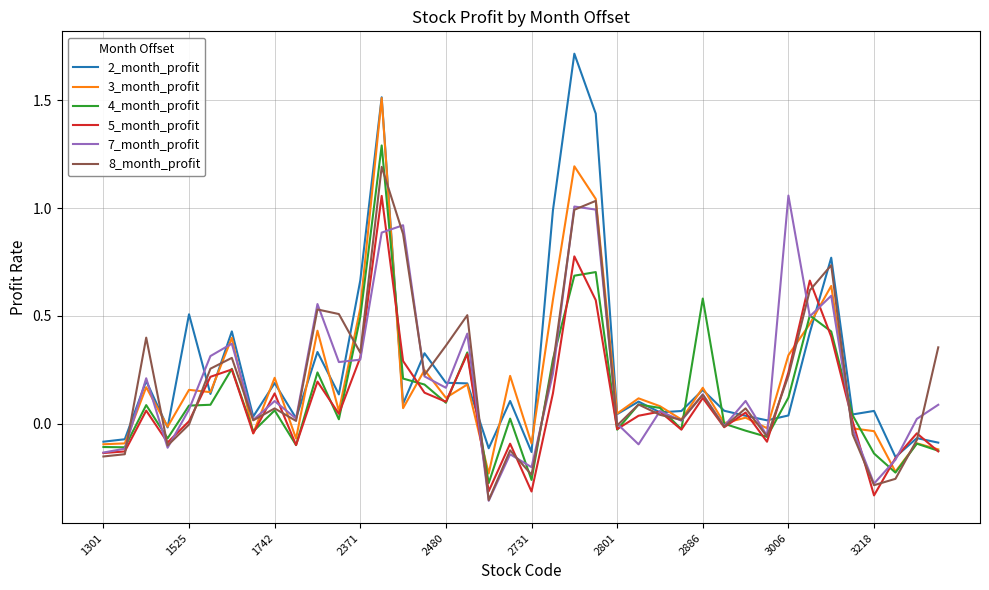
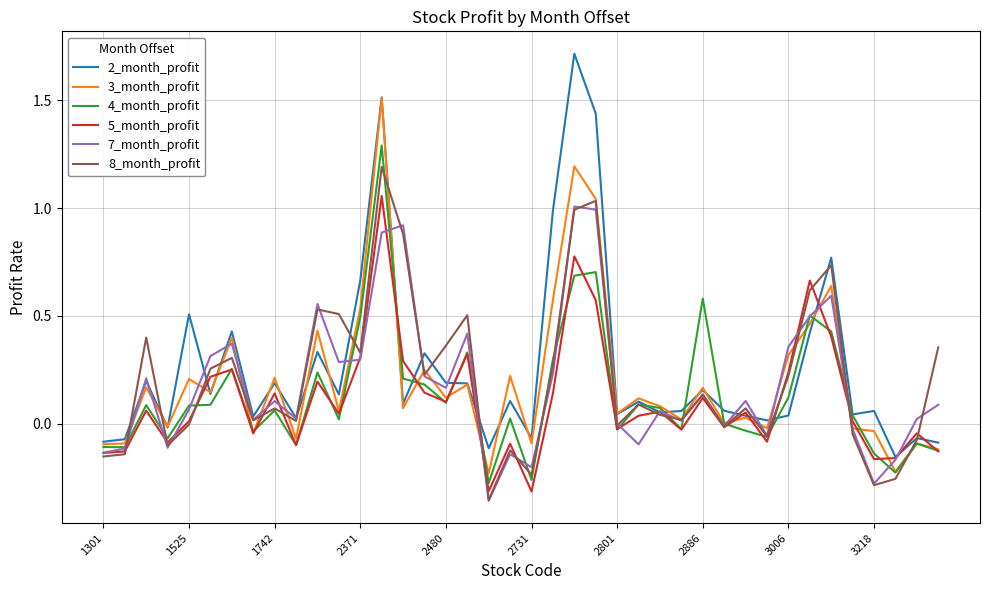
3_month_profit, 1525: 0.16 -> 0.21
2_month_profit, 2731: -0.13 -> -0.07
7_month_profit, 3006: 1.06 -> 0.36
5_month_profit, 3218: -0.33 -> -0.16
